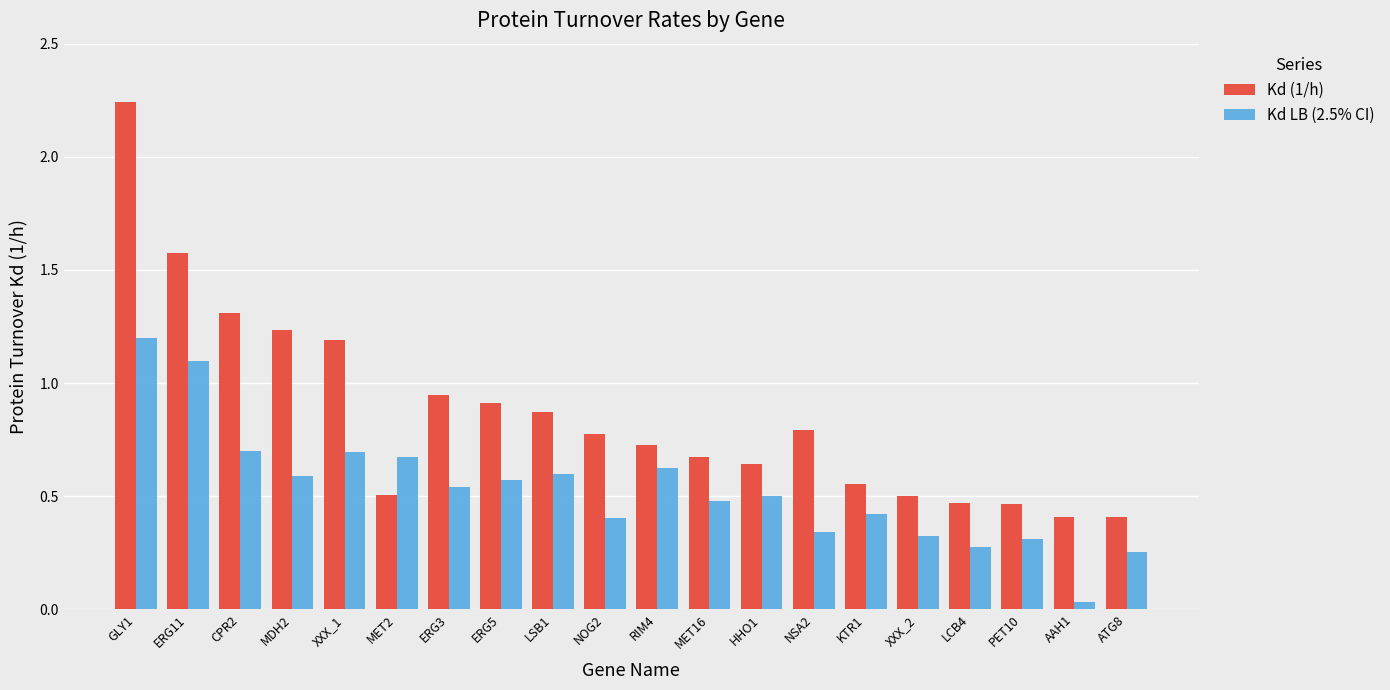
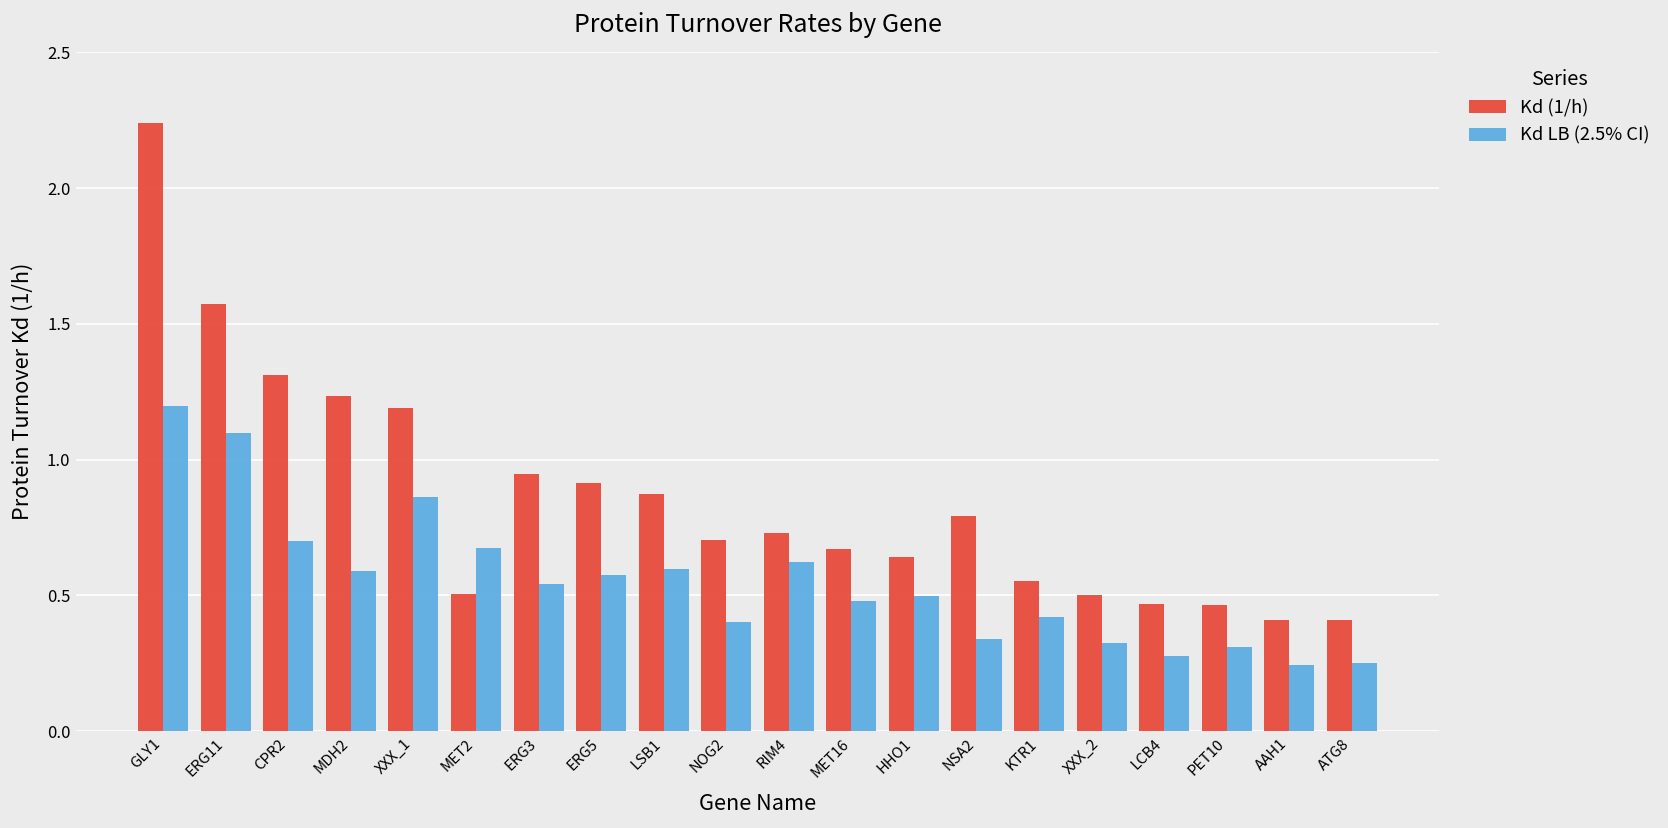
Kd LB (2.5% CI), XXX_1: 0.70 -> 0.86
Kd (1/h), NOG2: 0.77 -> 0.70
Kd LB (2.5% CI), AAH1: 0.03 -> 0.24
